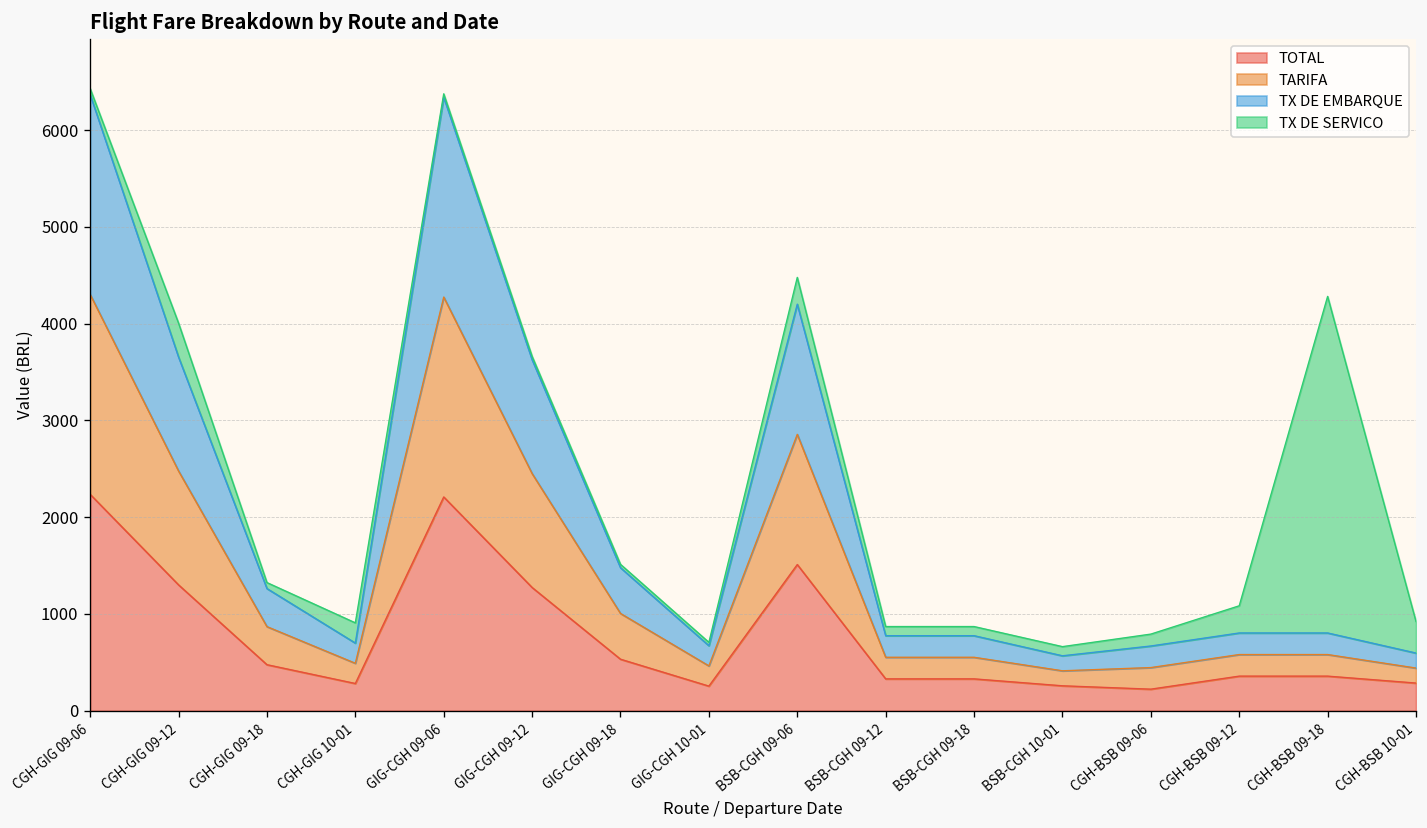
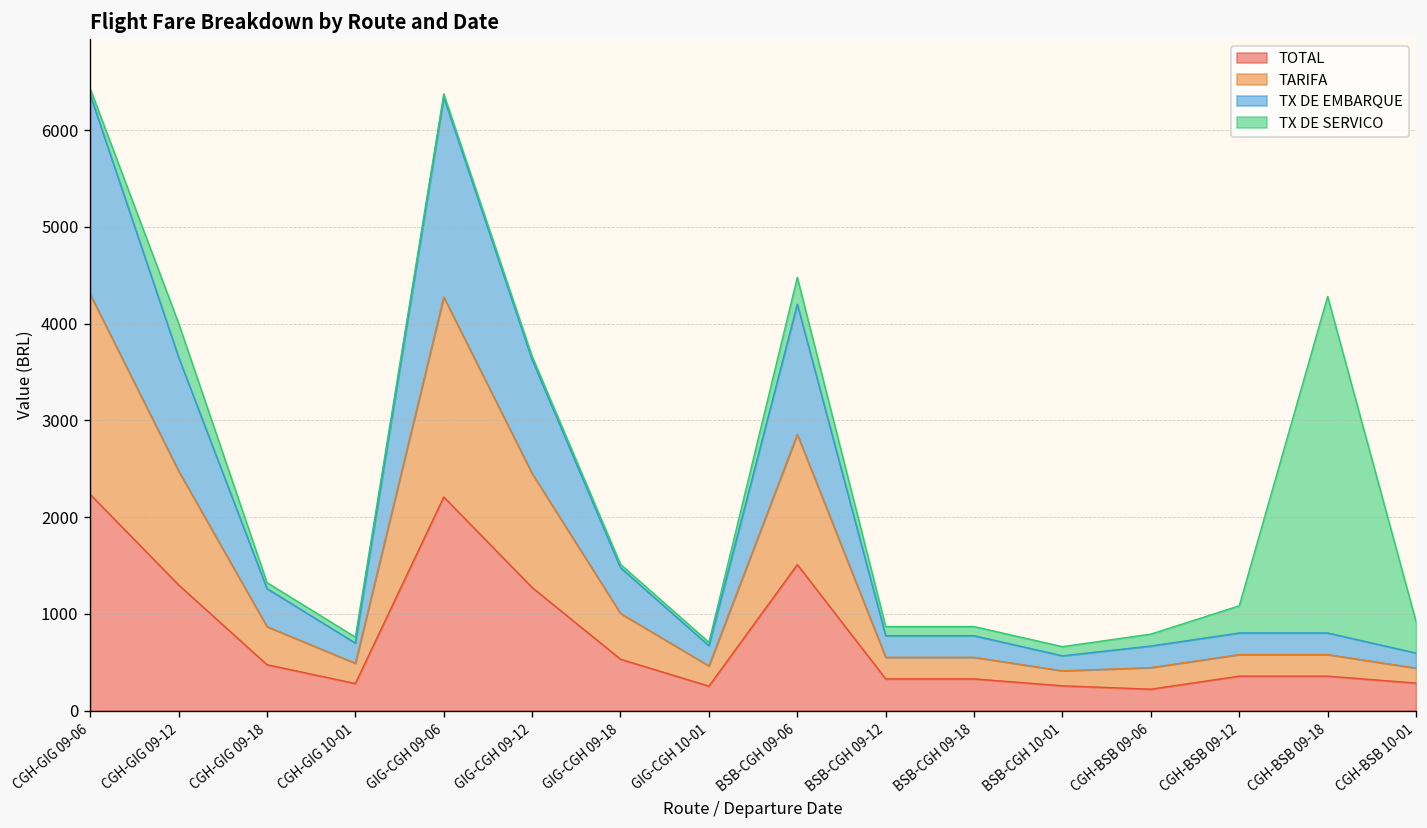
TX DE SERVICO, CGH-GIG 10-01: 200 -> 100
